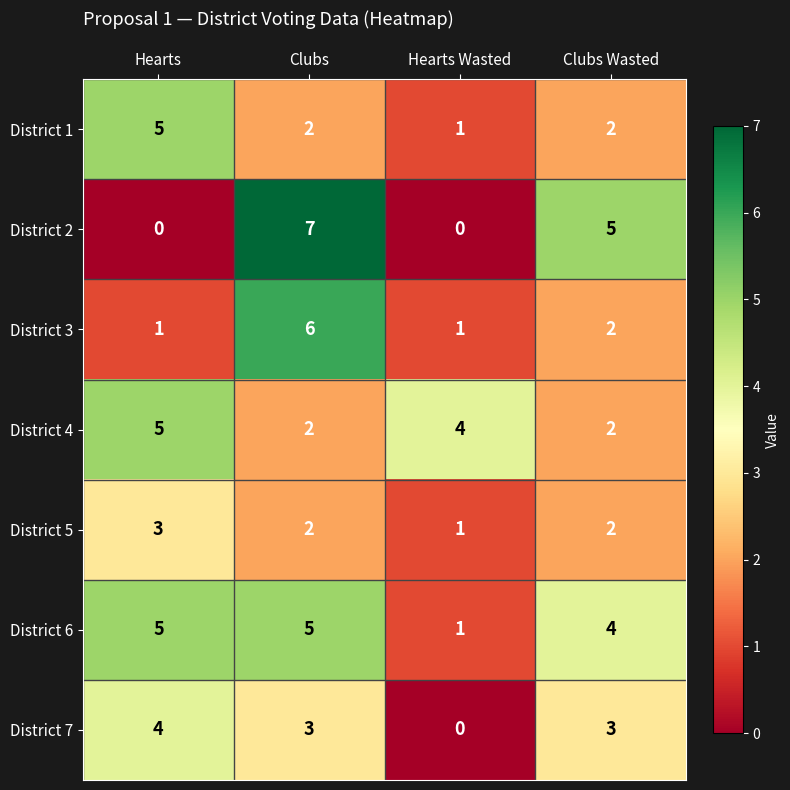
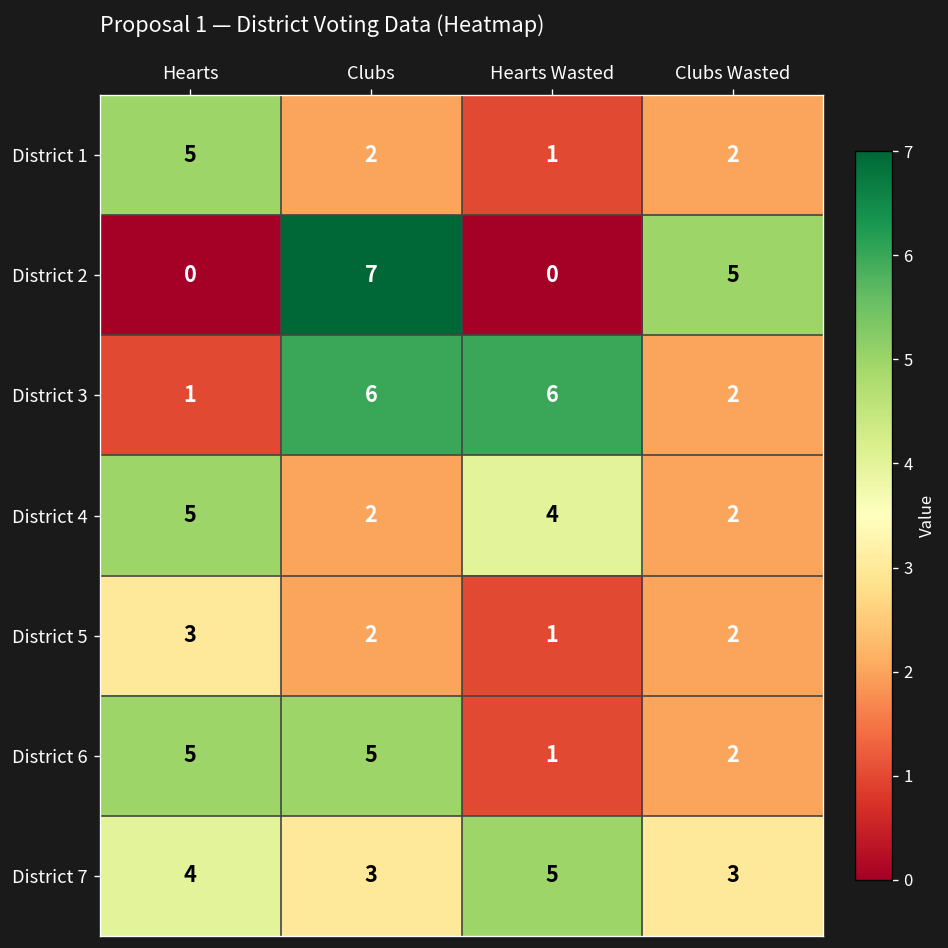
District 3, Hearts Wasted: 1 -> 6
District 6, Clubs Wasted: 4 -> 2
District 7, Hearts Wasted: 0 -> 5
